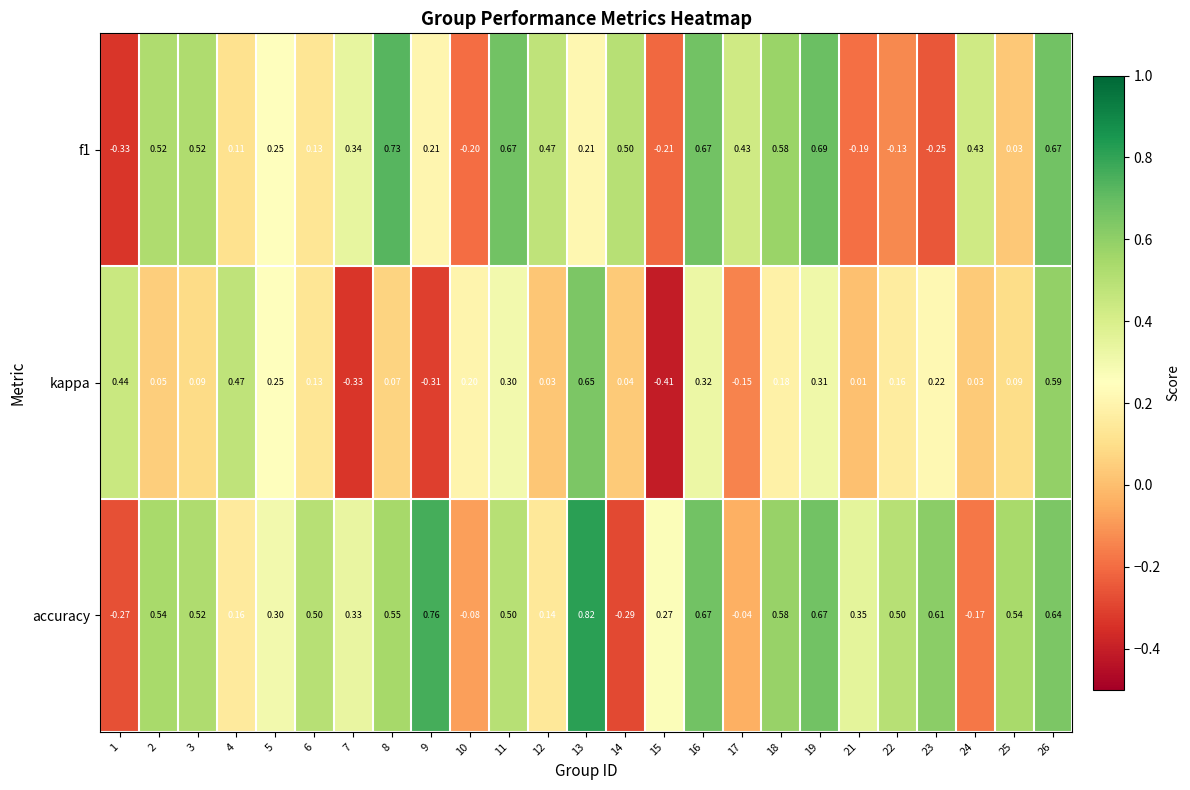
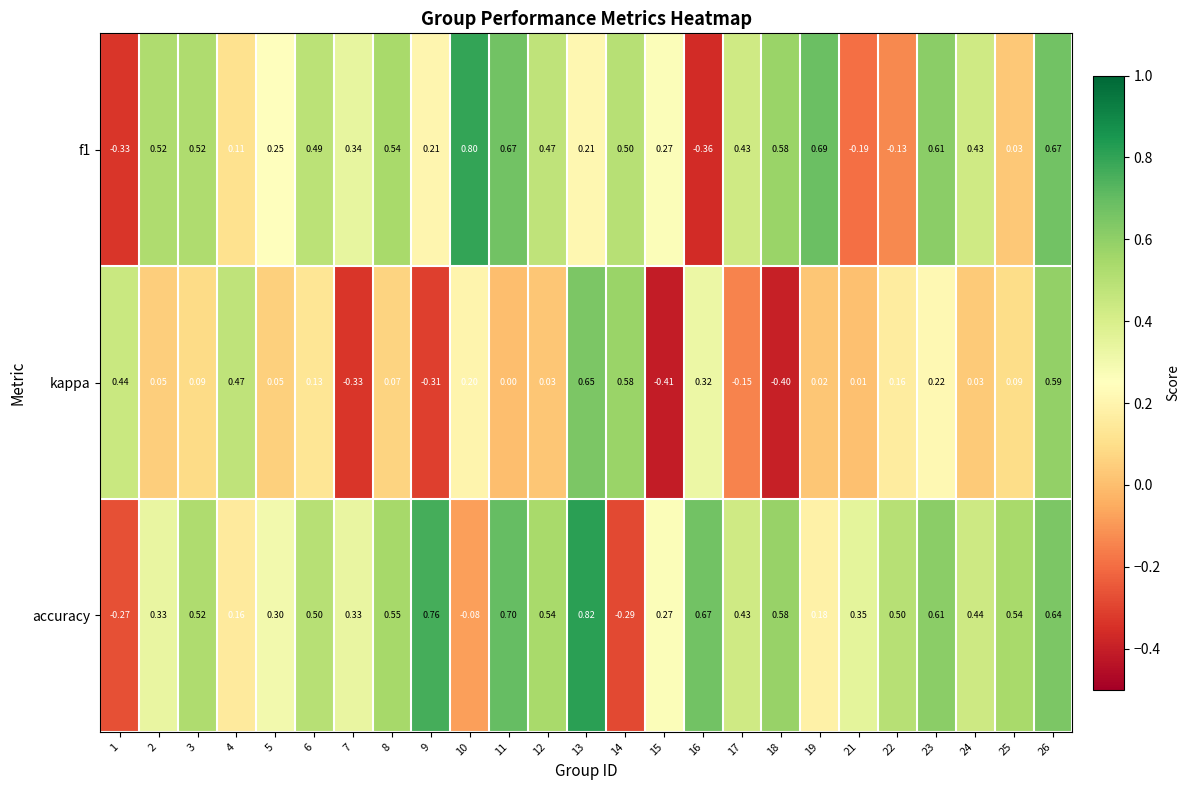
f1, 6: 0.13 -> 0.49
f1, 8: 0.73 -> 0.54
f1, 10: -0.20 -> 0.80
f1, 15: -0.21 -> 0.27
f1, 16: 0.67 -> -0.36
f1, 23: -0.25 -> 0.61
kappa, 5: 0.25 -> 0.05
kappa, 11: 0.30 -> 0.00
kappa, 14: 0.04 -> 0.58
kappa, 18: 0.18 -> -0.40
kappa, 19: 0.31 -> 0.02
accuracy, 2: 0.54 -> 0.33
accuracy, 11: 0.50 -> 0.70
accuracy, 12: 0.14 -> 0.54
accuracy, 17: -0.04 -> 0.43
accuracy, 19: 0.67 -> 0.18
accuracy, 24: -0.17 -> 0.44
